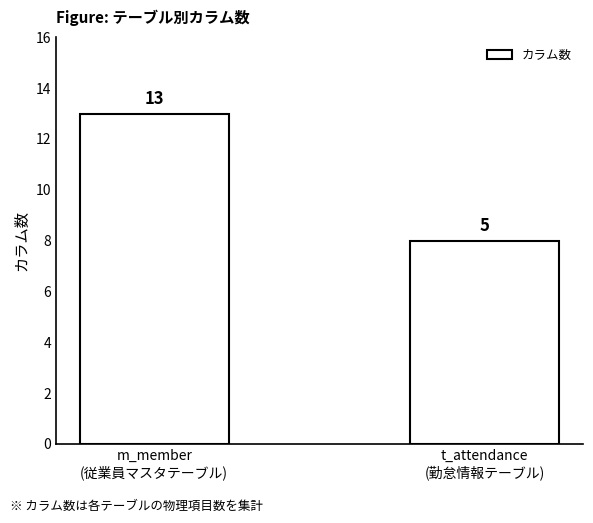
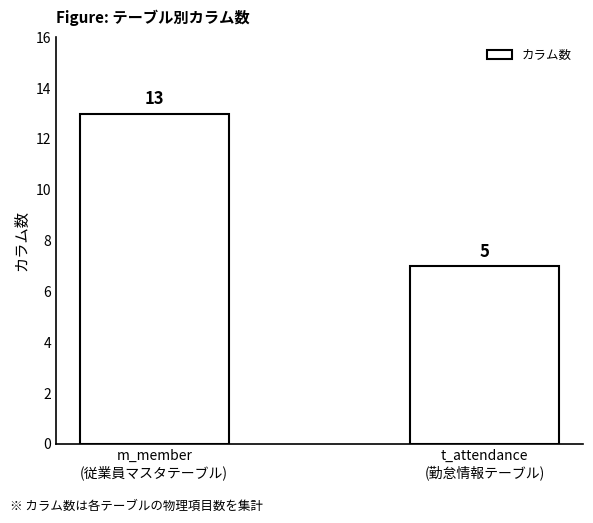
t_attendance (勤怠情報テーブル): 8 -> 7
